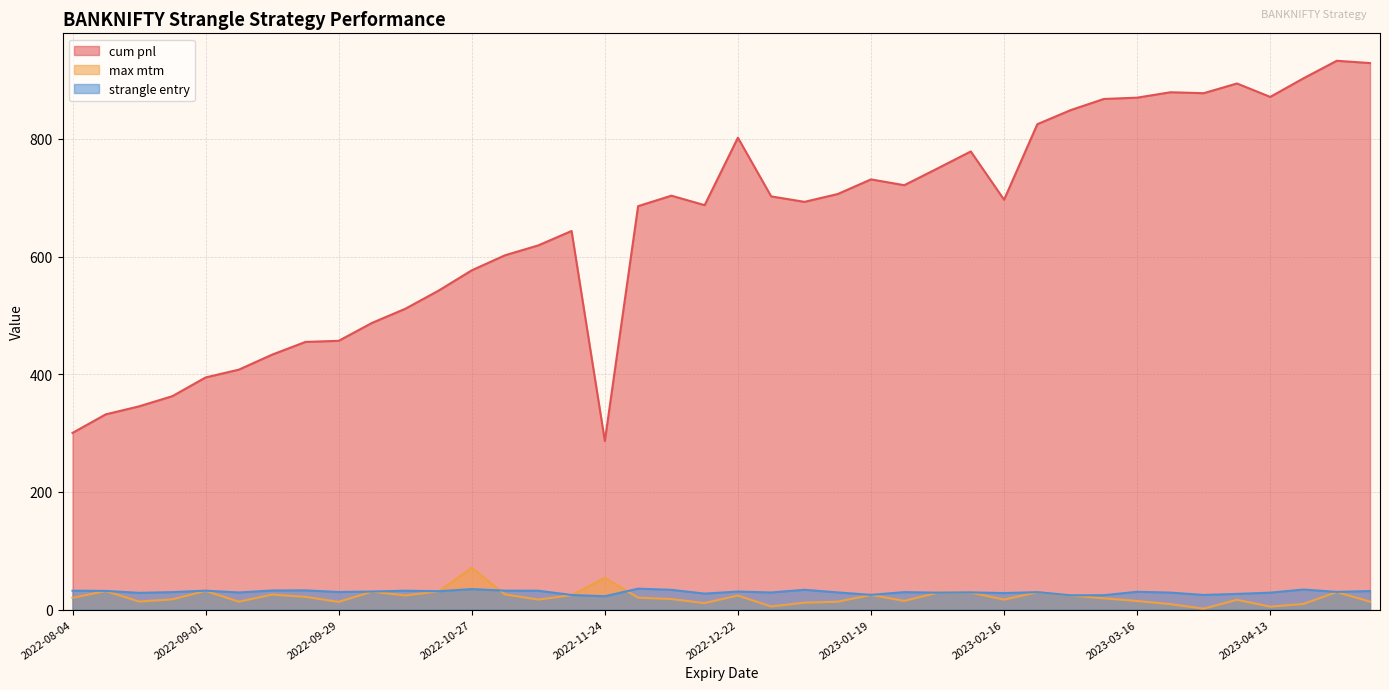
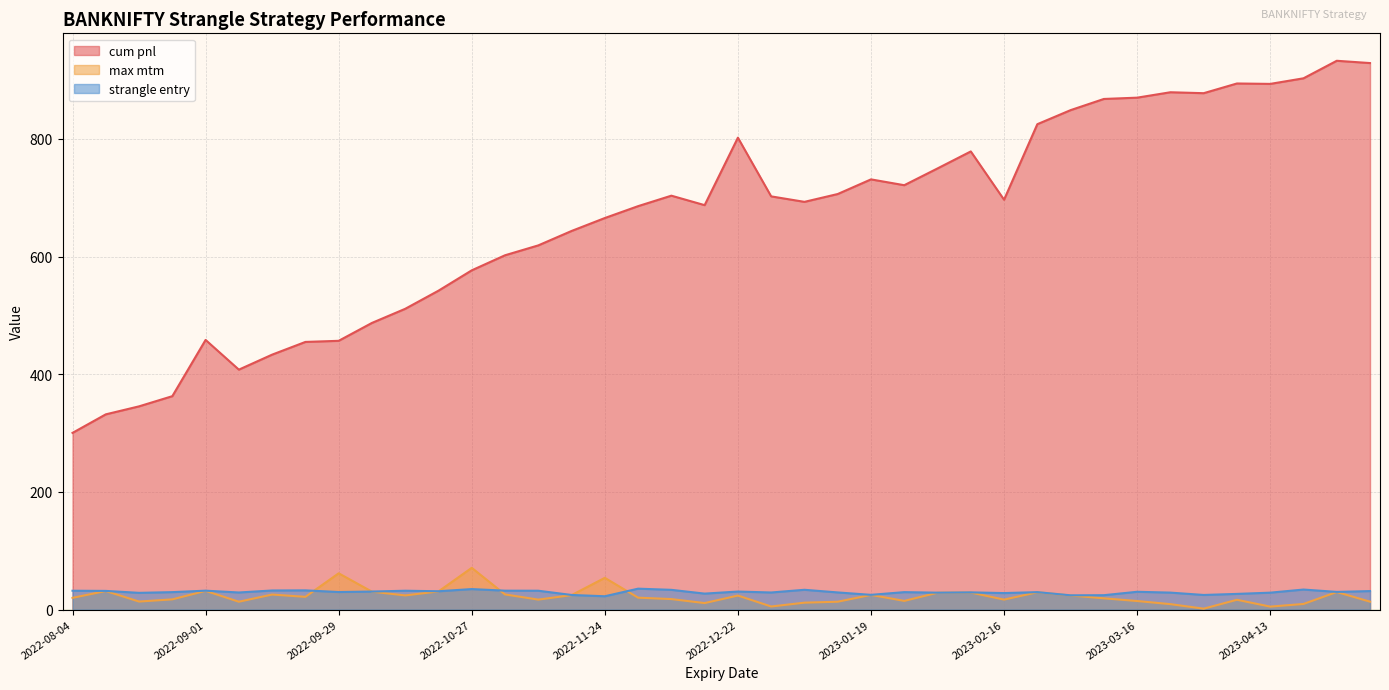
cum pnl, 2022-09-01: 390 -> 460
max mtm, 2022-09-29: 10 -> 60
cum pnl, 2022-11-24: 290 -> 670
cum pnl, 2023-04-13: 870 -> 890
